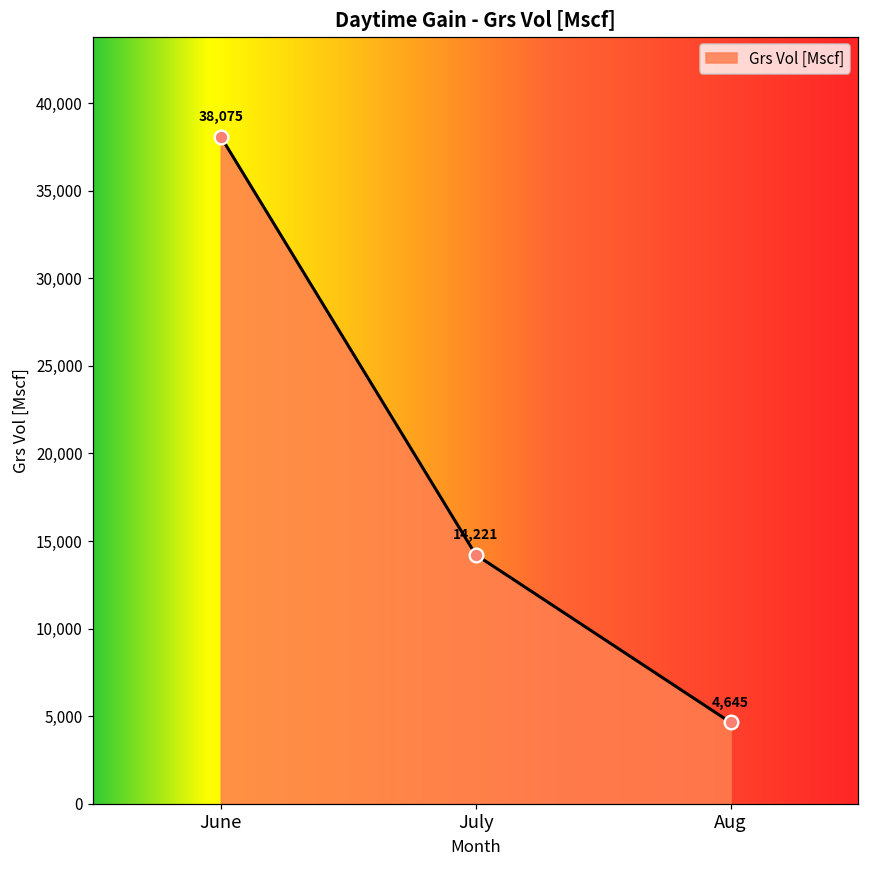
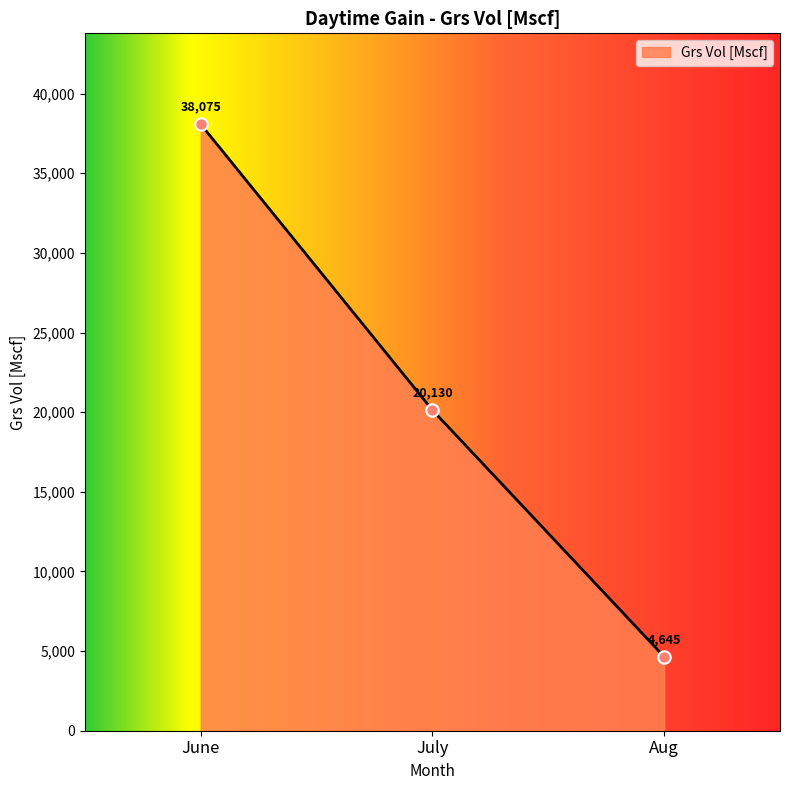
July: 14,221 -> 20,130
